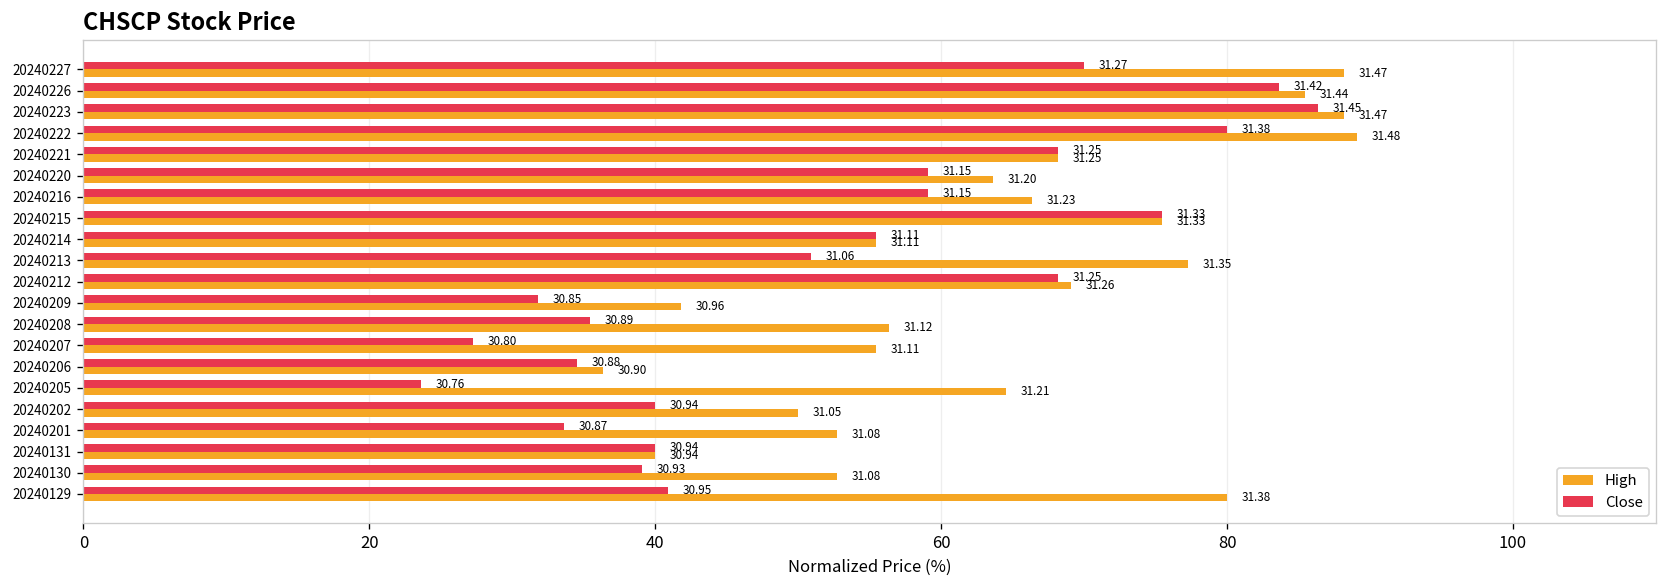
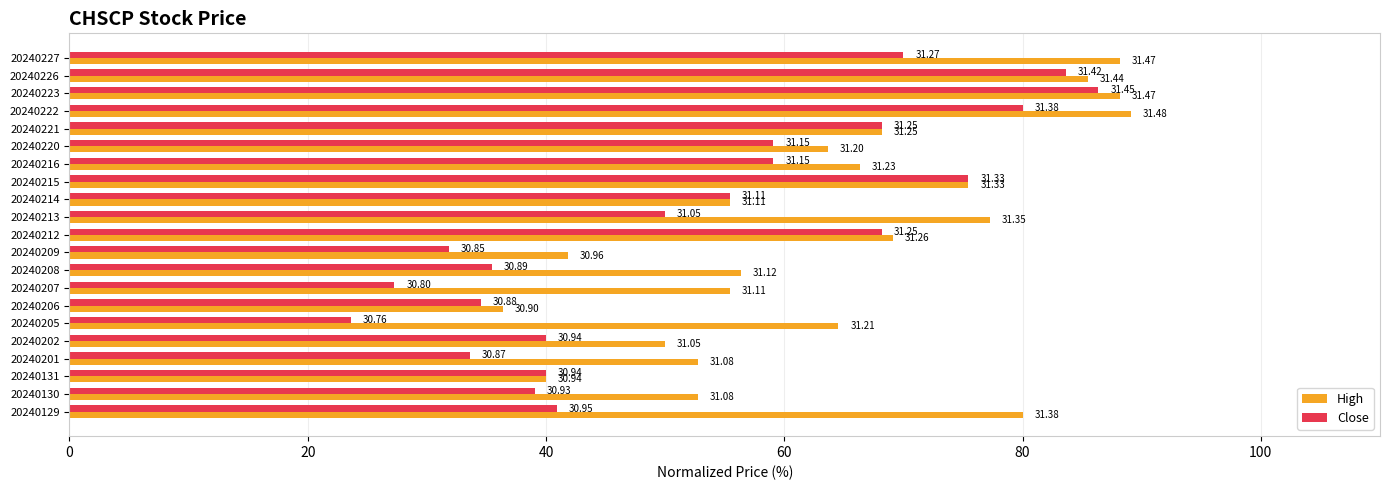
Close, 20240213: 31.06 -> 31.05
